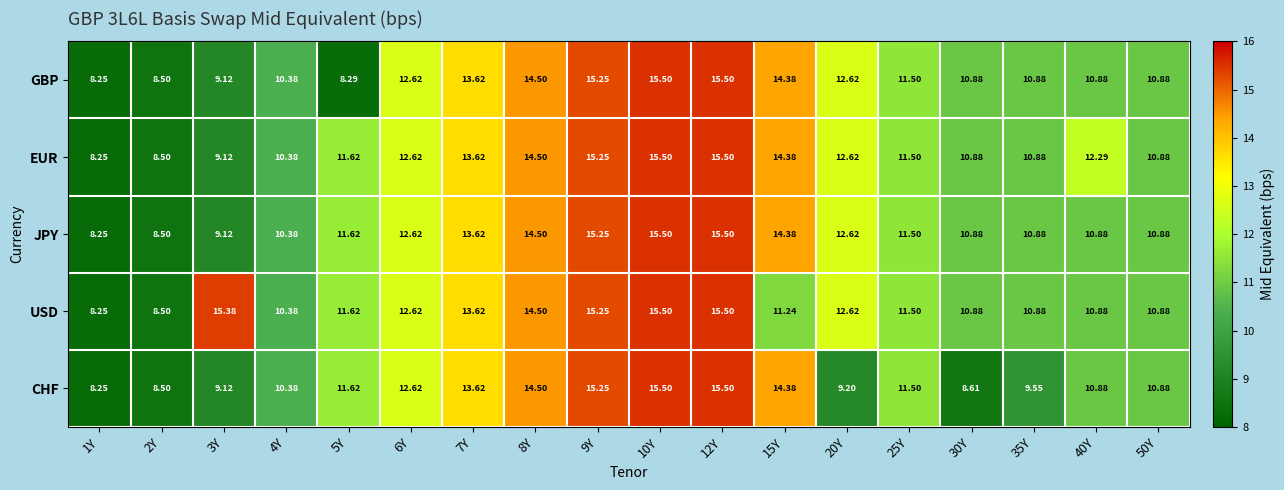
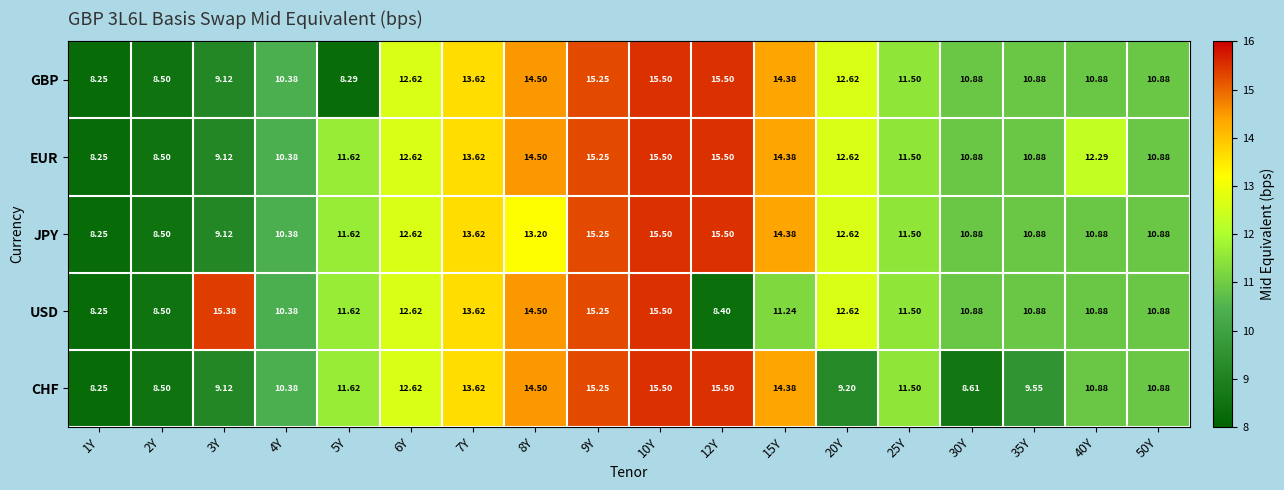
JPY, 8Y: 14.50 -> 13.20
USD, 12Y: 15.50 -> 8.40
